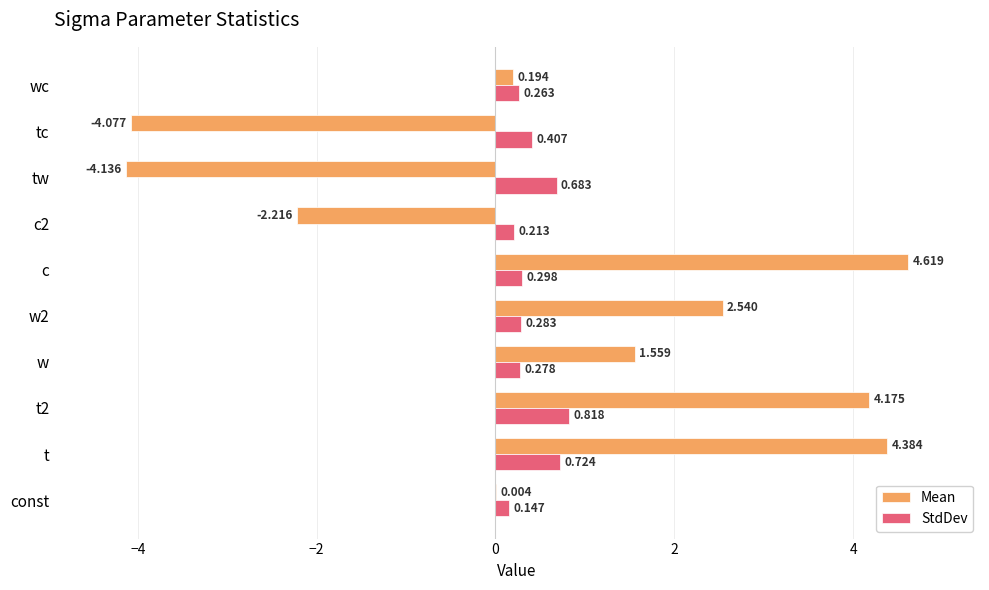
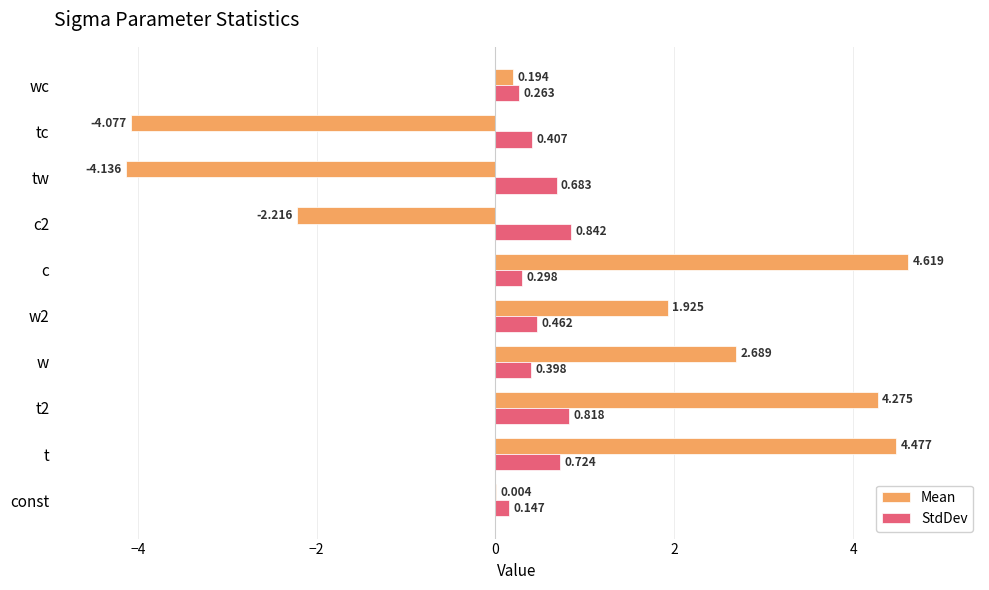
StdDev, c2: 0.213 -> 0.842
Mean, w2: 2.540 -> 1.925
StdDev, w2: 0.283 -> 0.462
Mean, w: 1.559 -> 2.689
StdDev, w: 0.278 -> 0.398
Mean, t2: 4.175 -> 4.275
Mean, t: 4.384 -> 4.477
